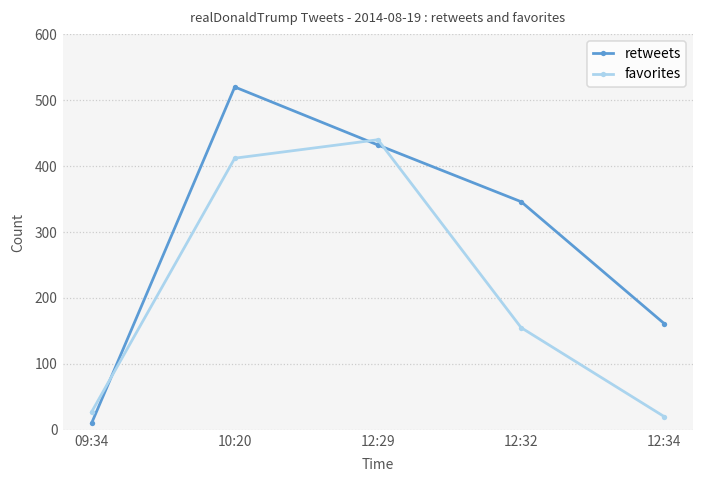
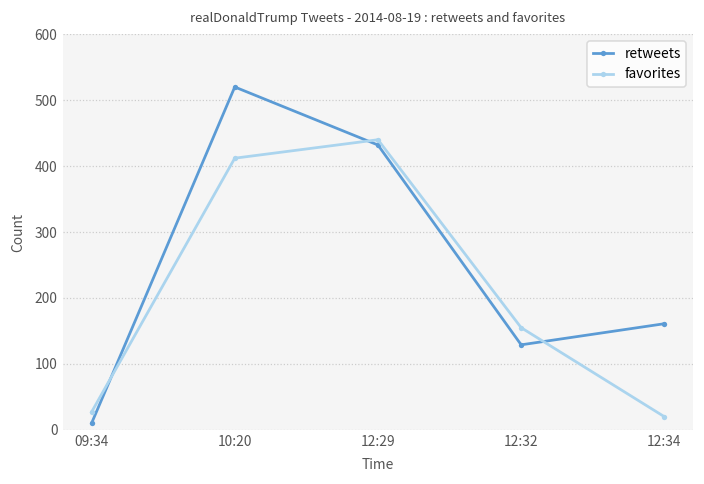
retweets, 12:32: 350 -> 130
